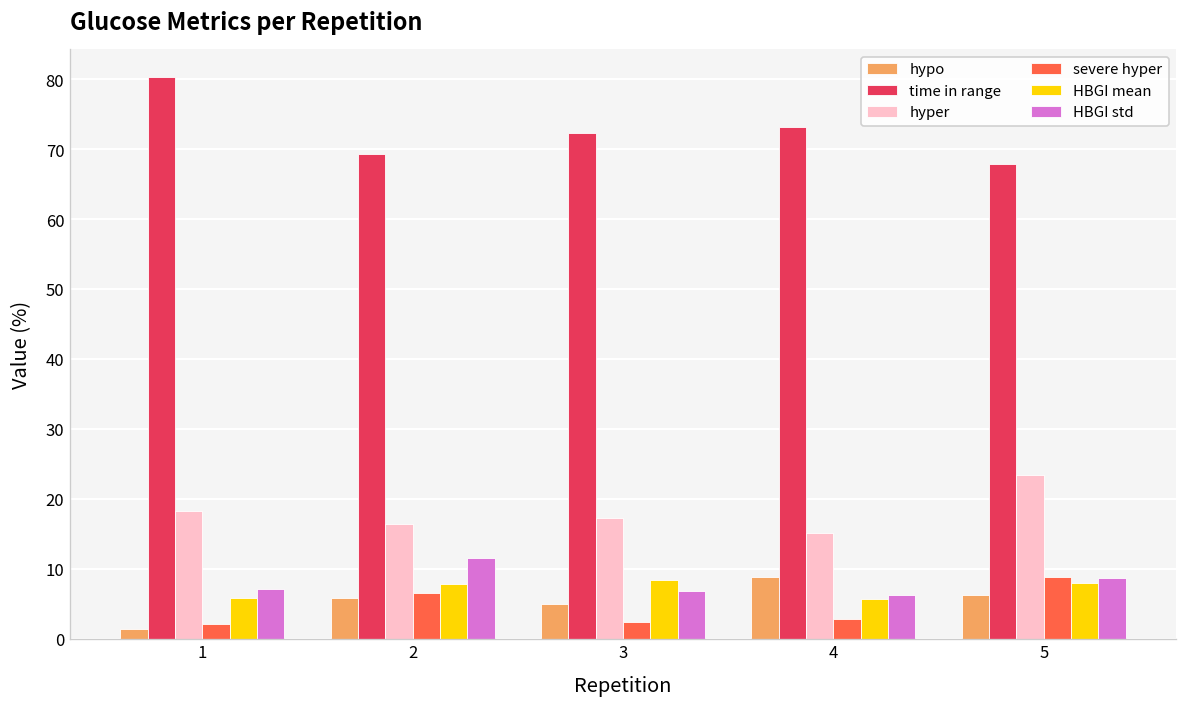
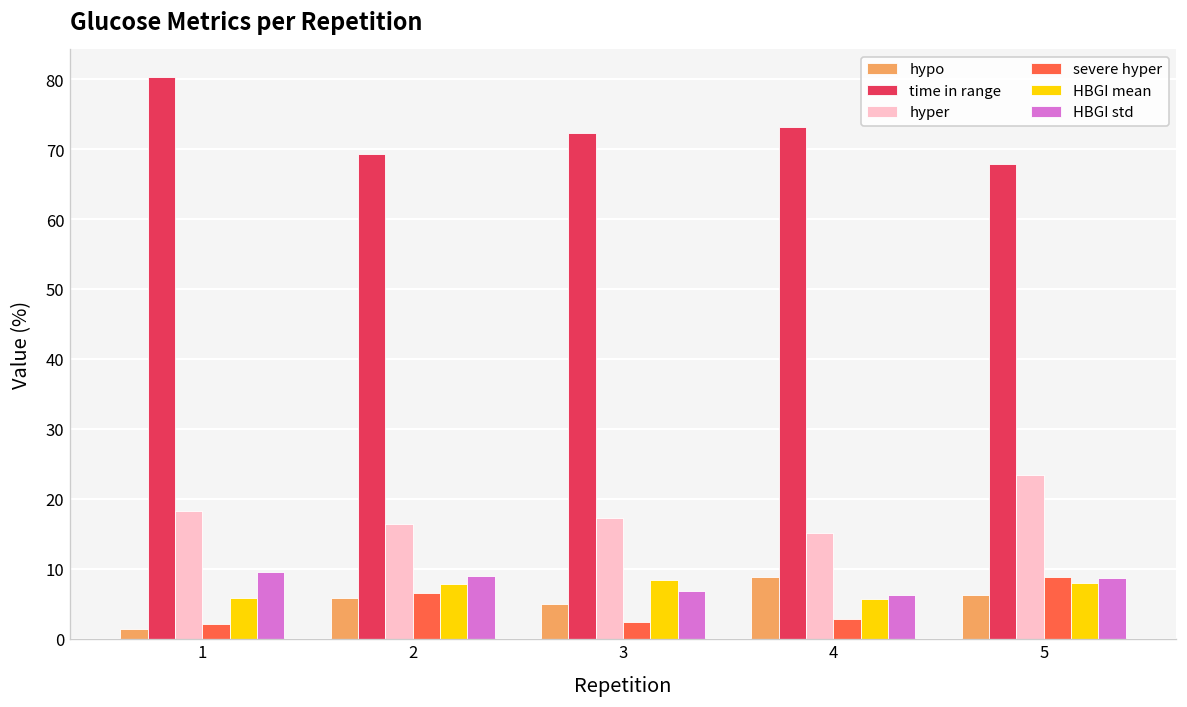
HBGI std, 1: 7 -> 10
HBGI std, 2: 12 -> 9
